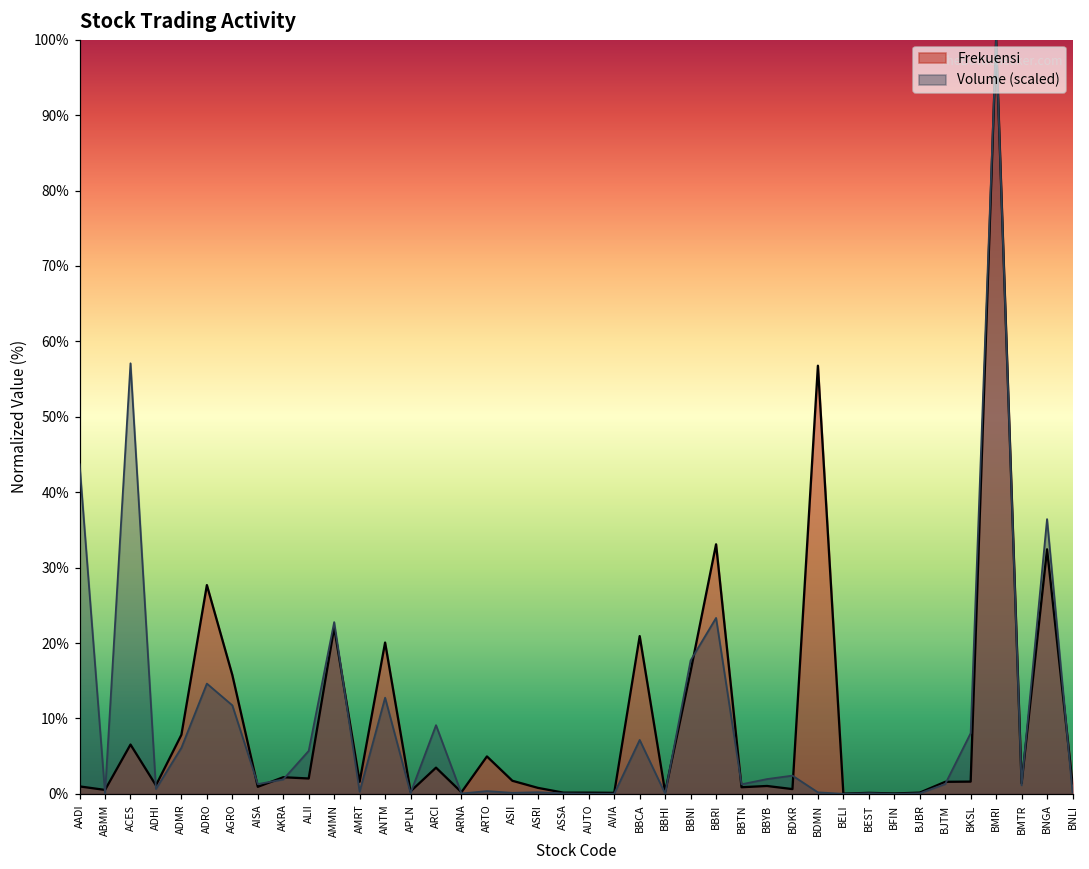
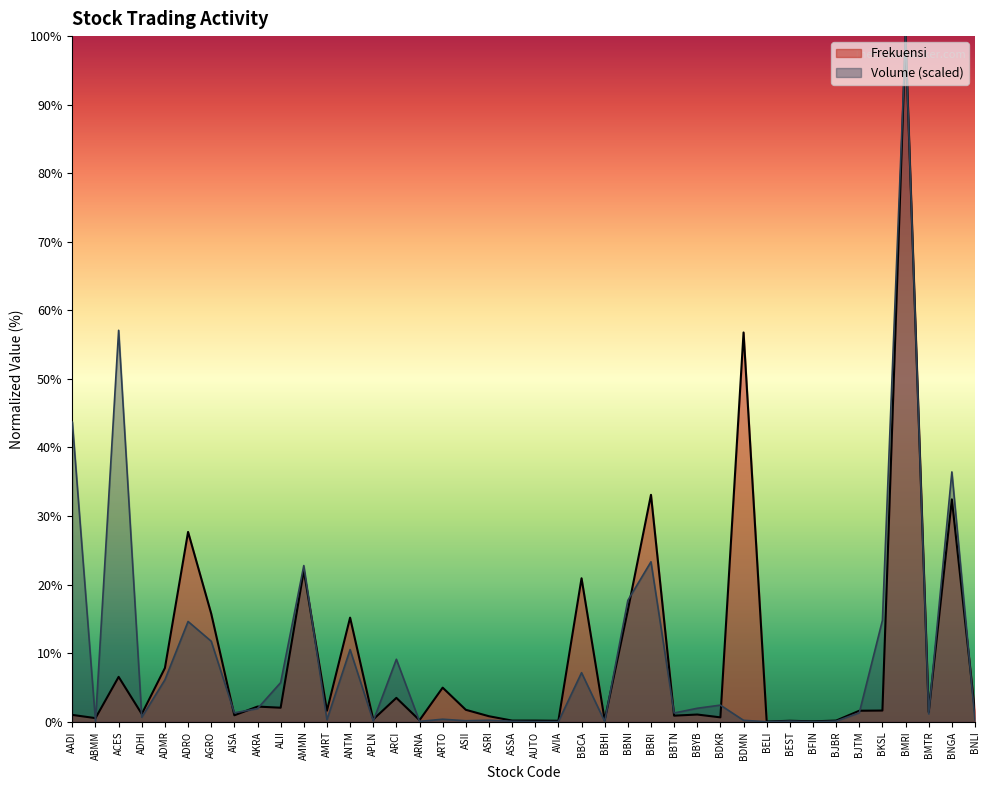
Frekuensi, ANTM: 20% -> 15%
Volume (scaled), ANTM: 13% -> 11%
Volume (scaled), BKSL: 8% -> 15%
